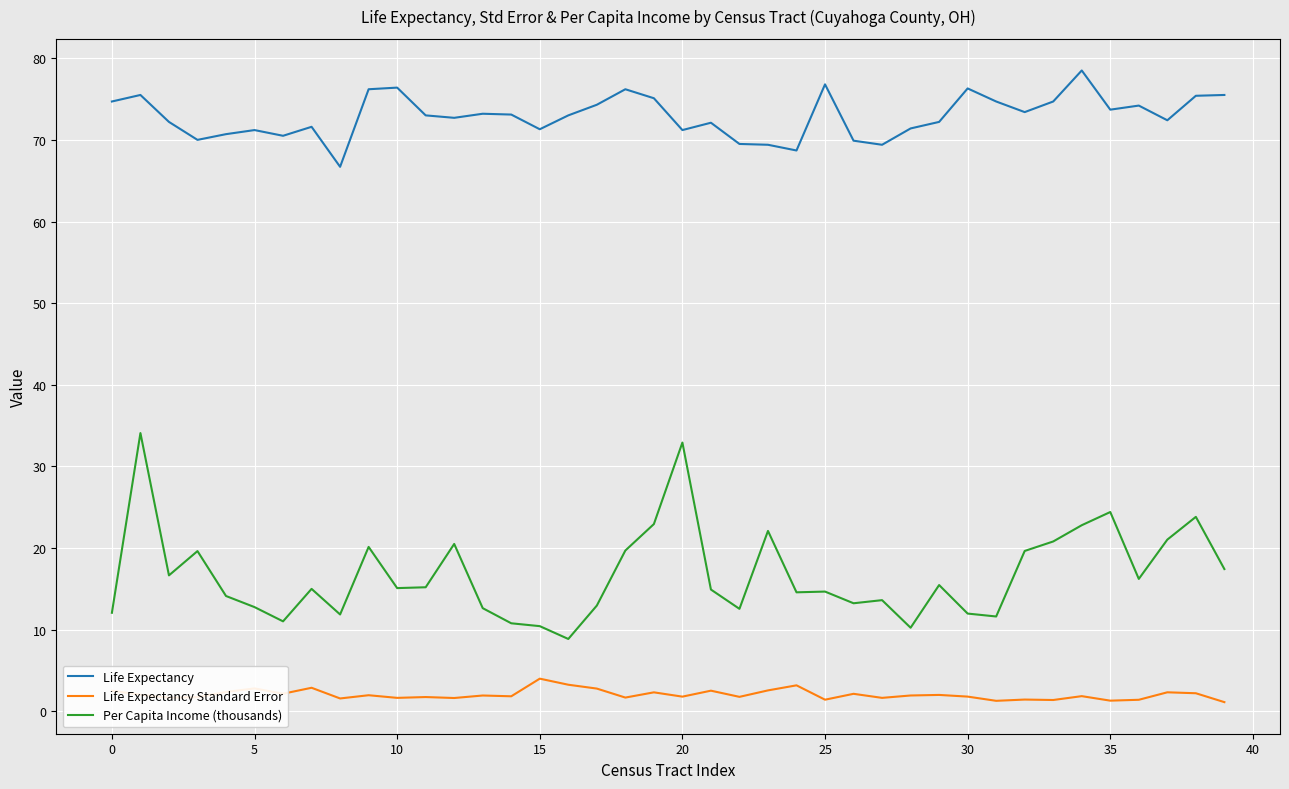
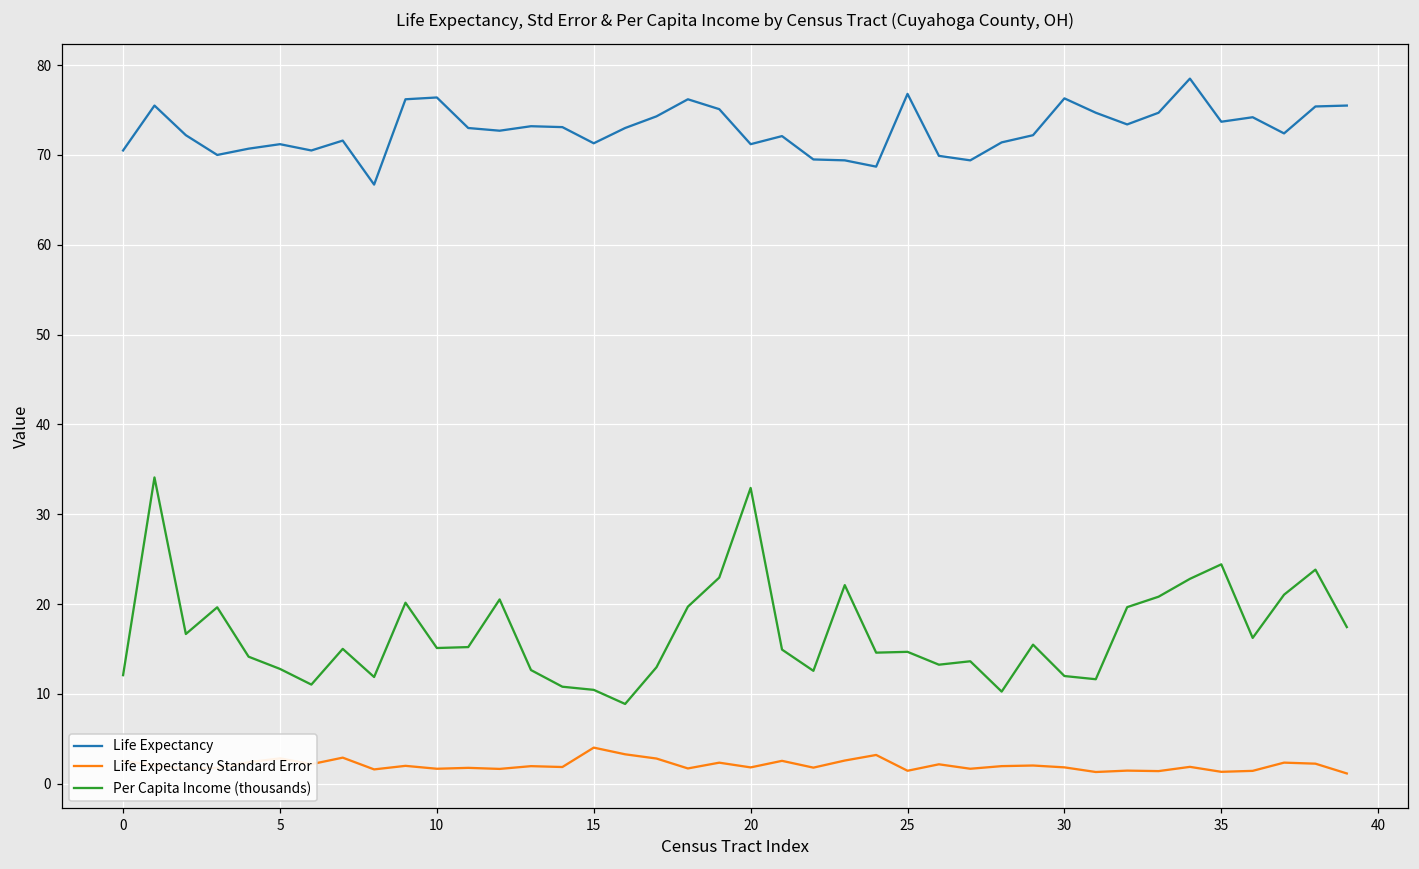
Life Expectancy, 0: 75 -> 71
